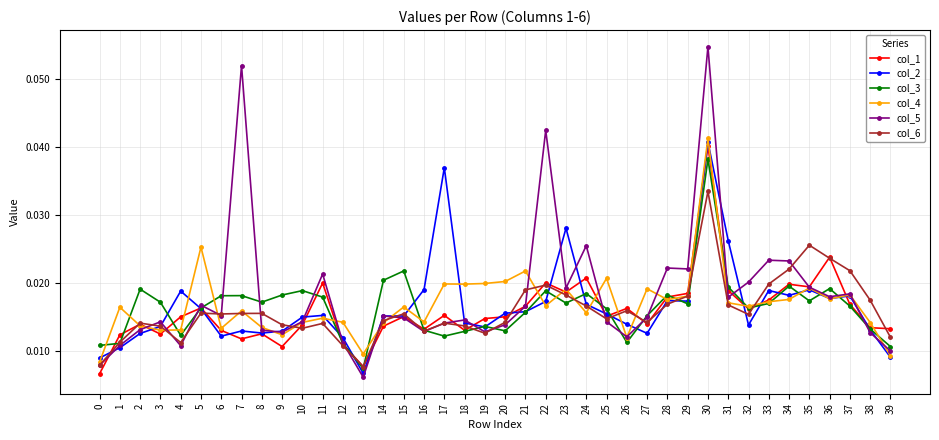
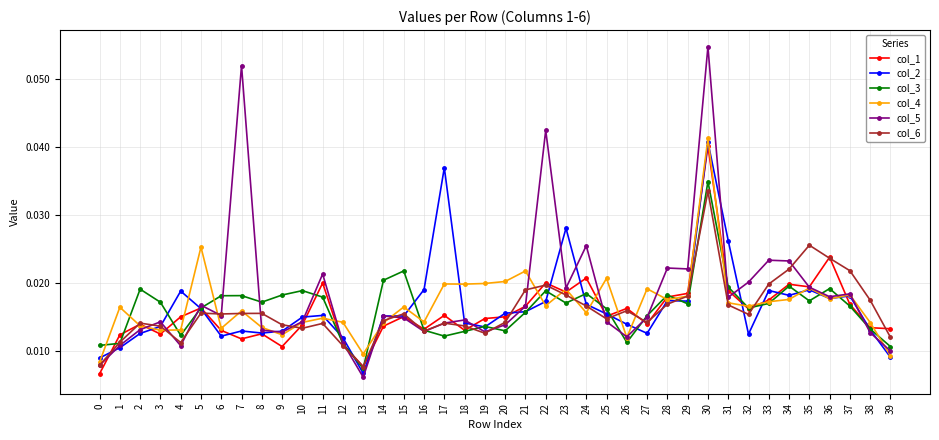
col_3, 30: 0.038 -> 0.035
col_2, 32: 0.014 -> 0.012
